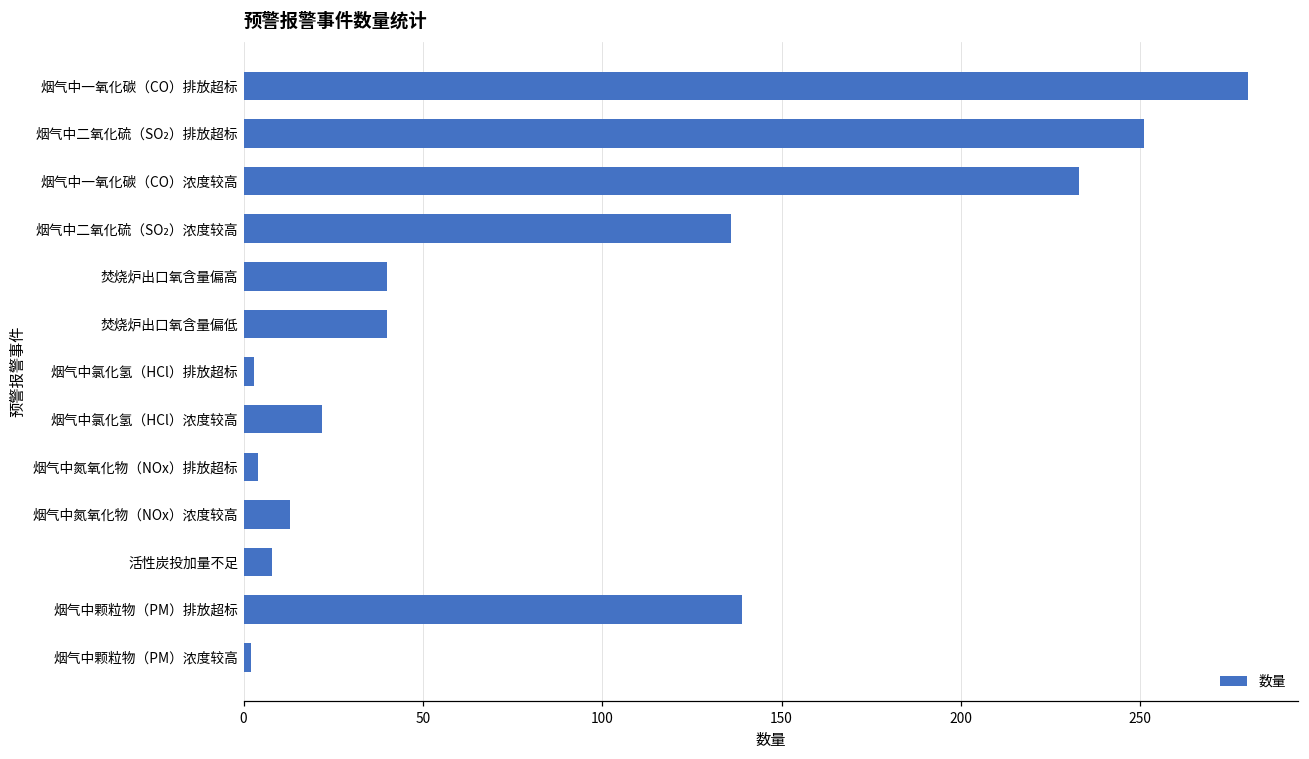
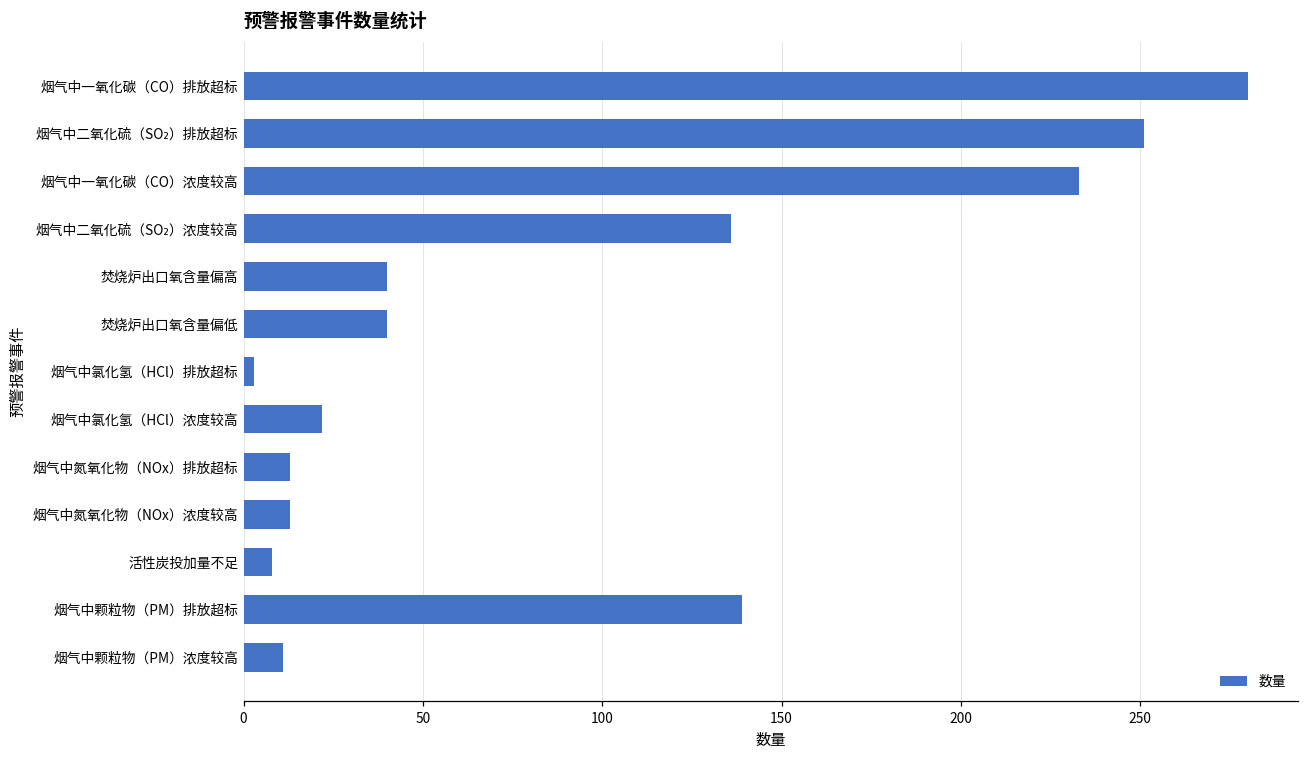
烟气中氮氧化物（NOx）排放超标: 4 -> 13
烟气中颗粒物（PM）浓度较高: 2 -> 11
